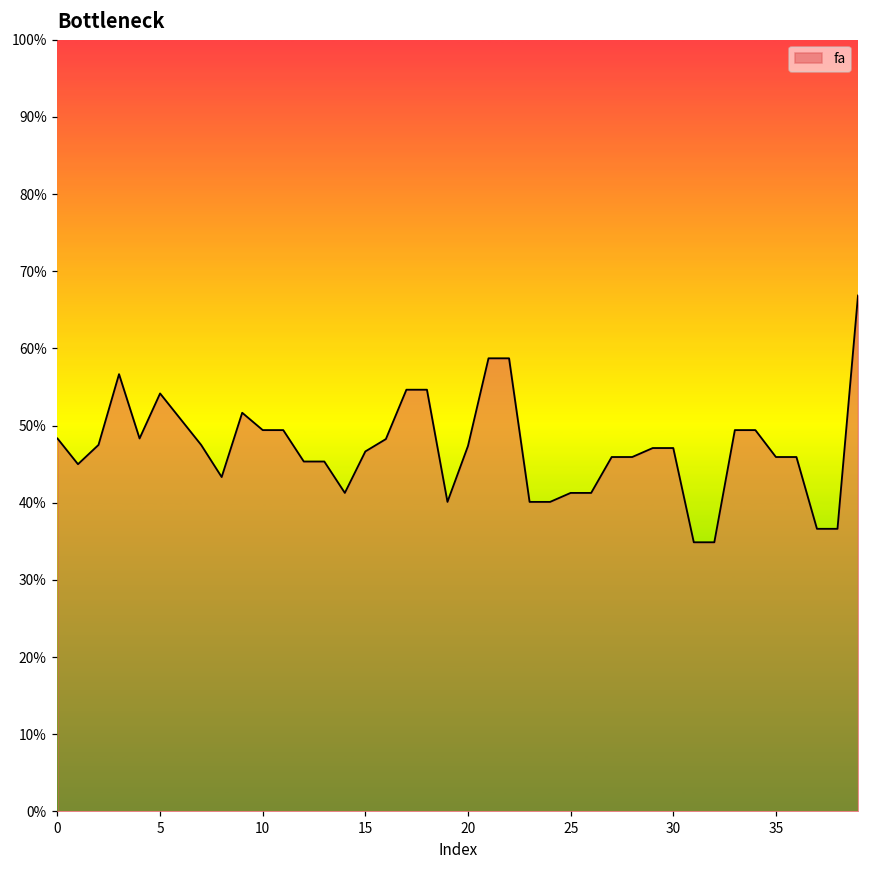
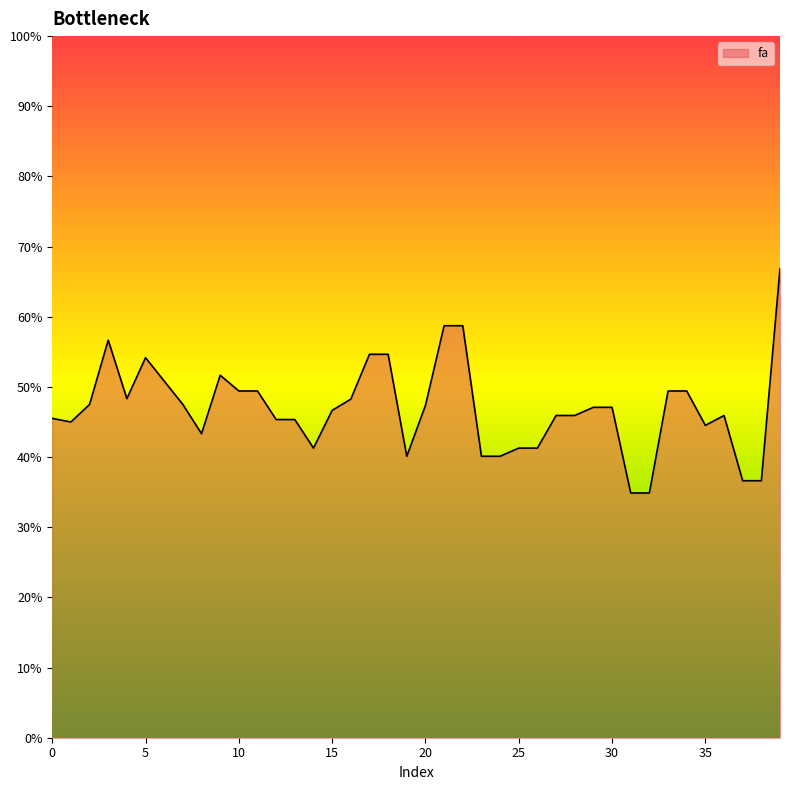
0: 48% -> 46%
35: 46% -> 45%
